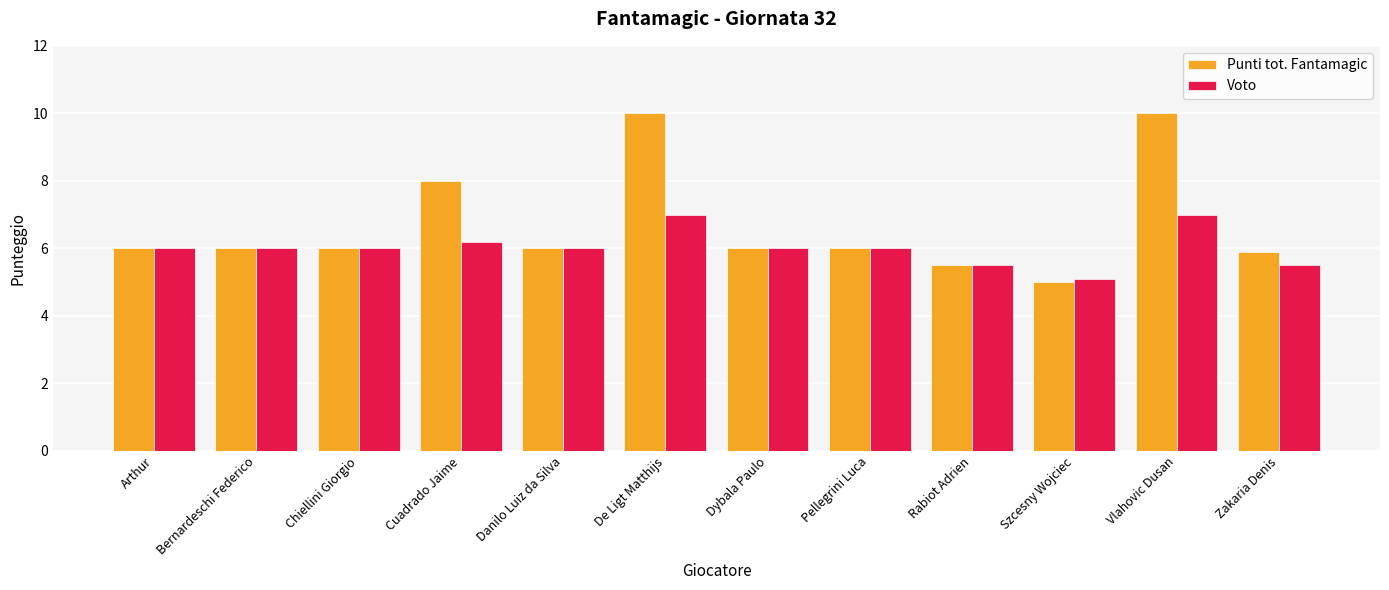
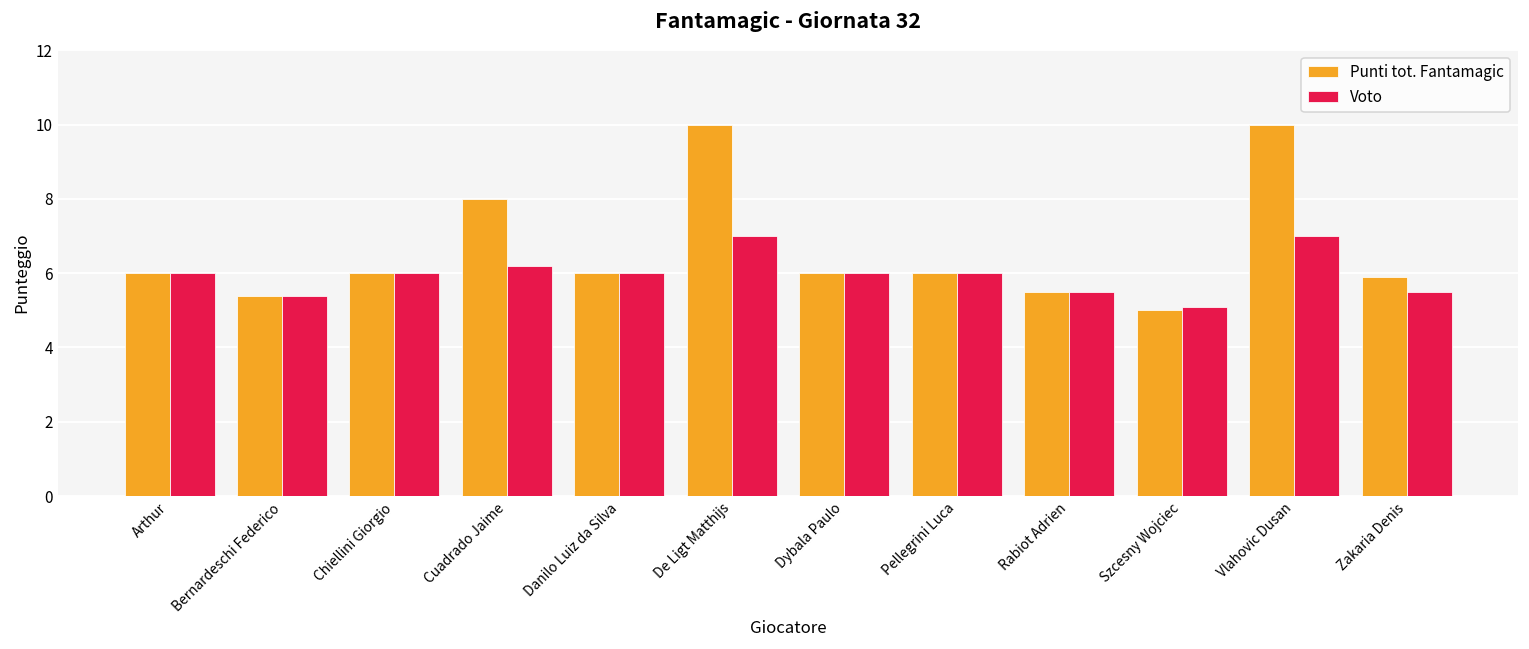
Punti tot. Fantamagic, Bernardeschi Federico: 6.0 -> 5.4
Voto, Bernardeschi Federico: 6.0 -> 5.4
